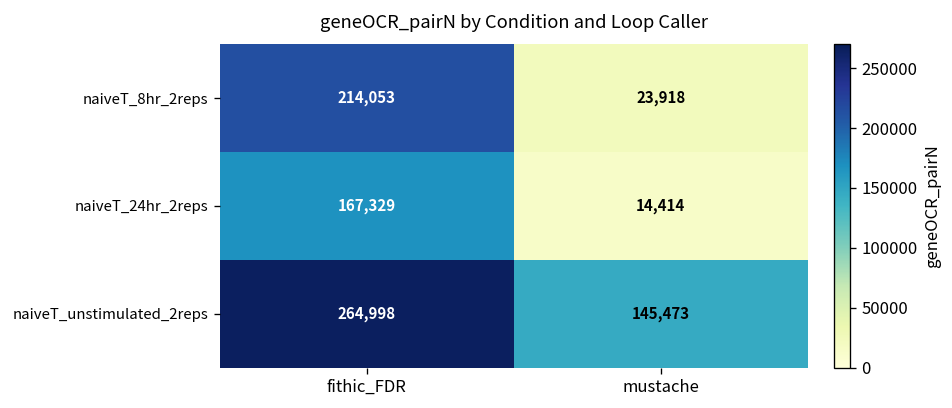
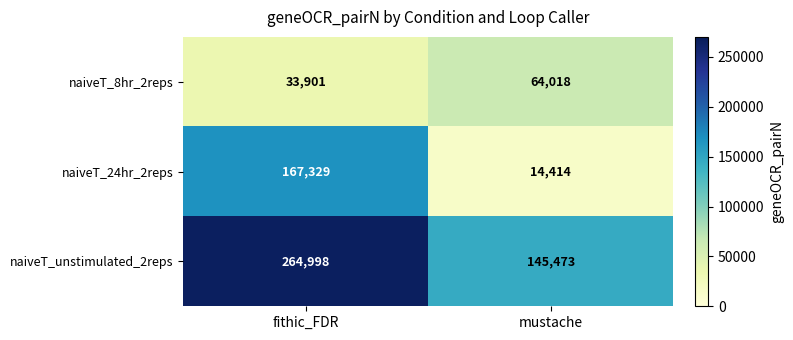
naiveT_8hr_2reps, fithic_FDR: 214,053 -> 33,901
naiveT_8hr_2reps, mustache: 23,918 -> 64,018
